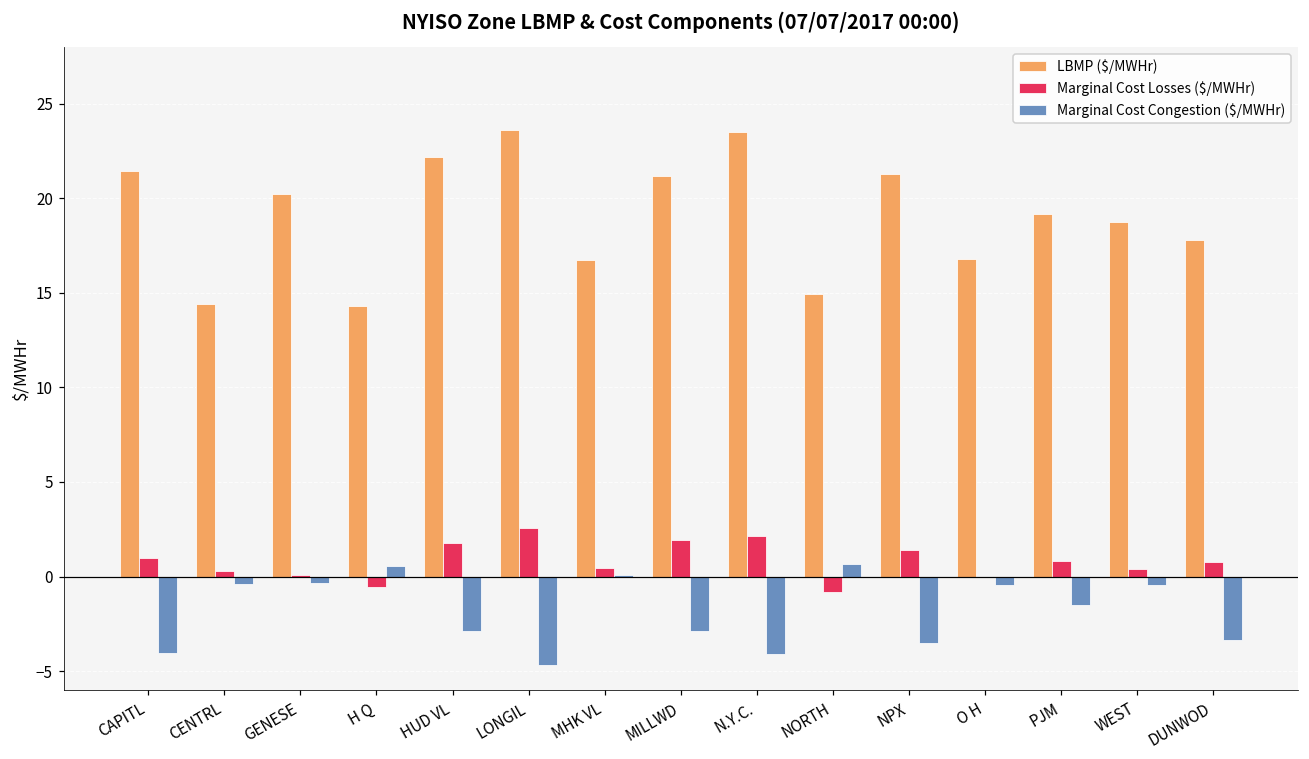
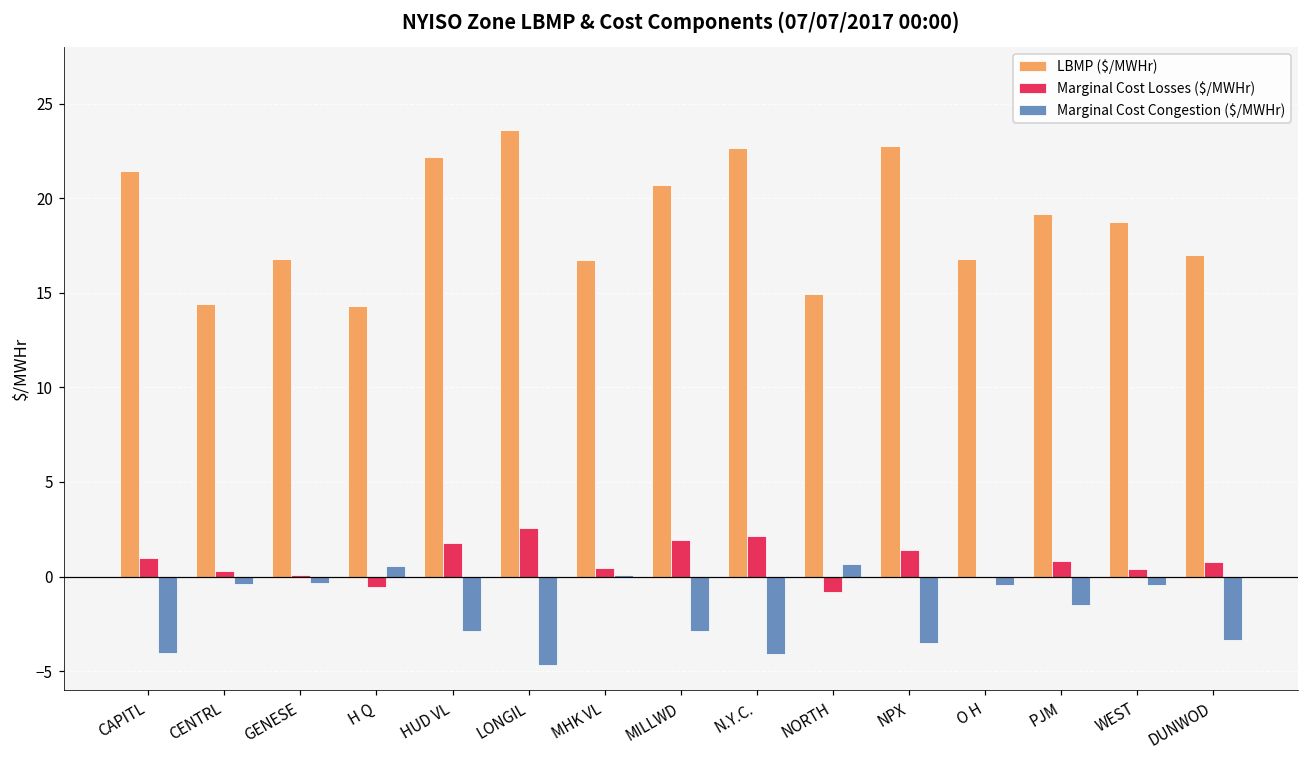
LBMP ($/MWHr), GENESE: 20.2 -> 16.8
LBMP ($/MWHr), MILLWD: 21.2 -> 20.7
LBMP ($/MWHr), N.Y.C.: 23.5 -> 22.7
LBMP ($/MWHr), NPX: 21.3 -> 22.8
LBMP ($/MWHr), DUNWOD: 17.8 -> 17.0
